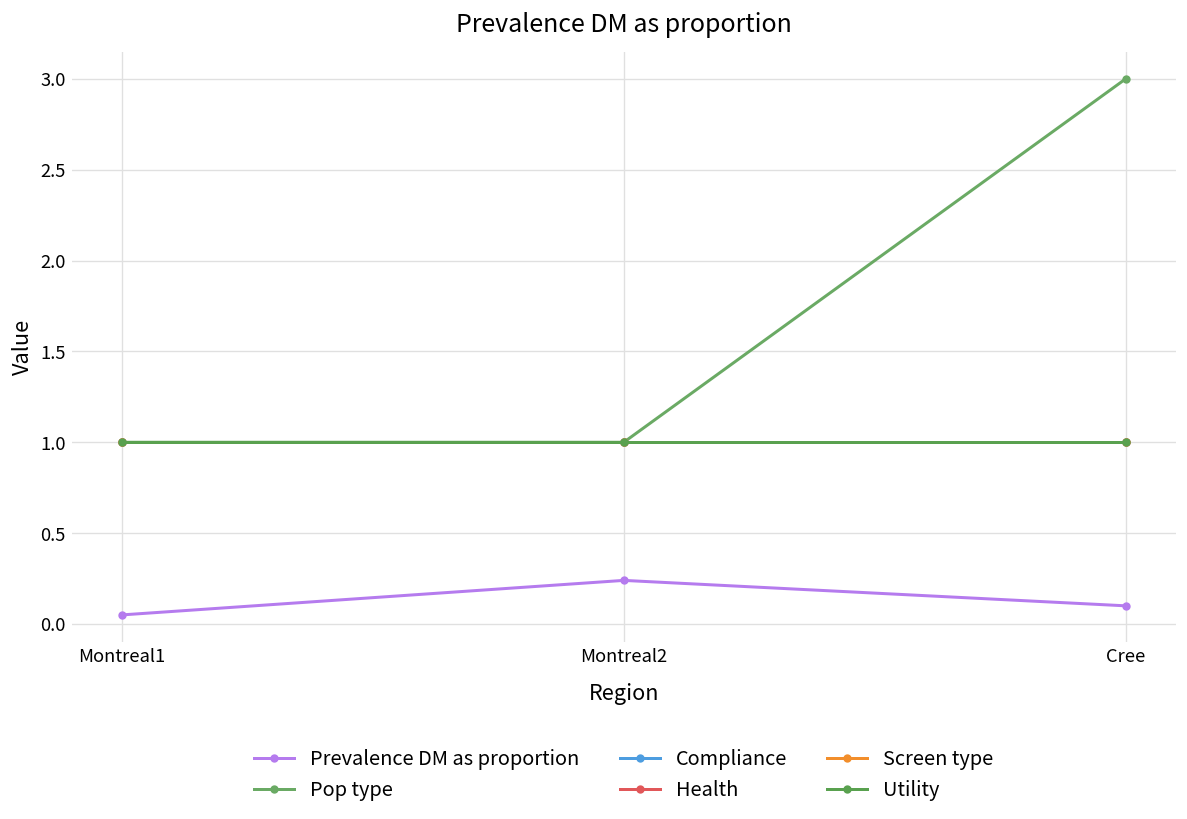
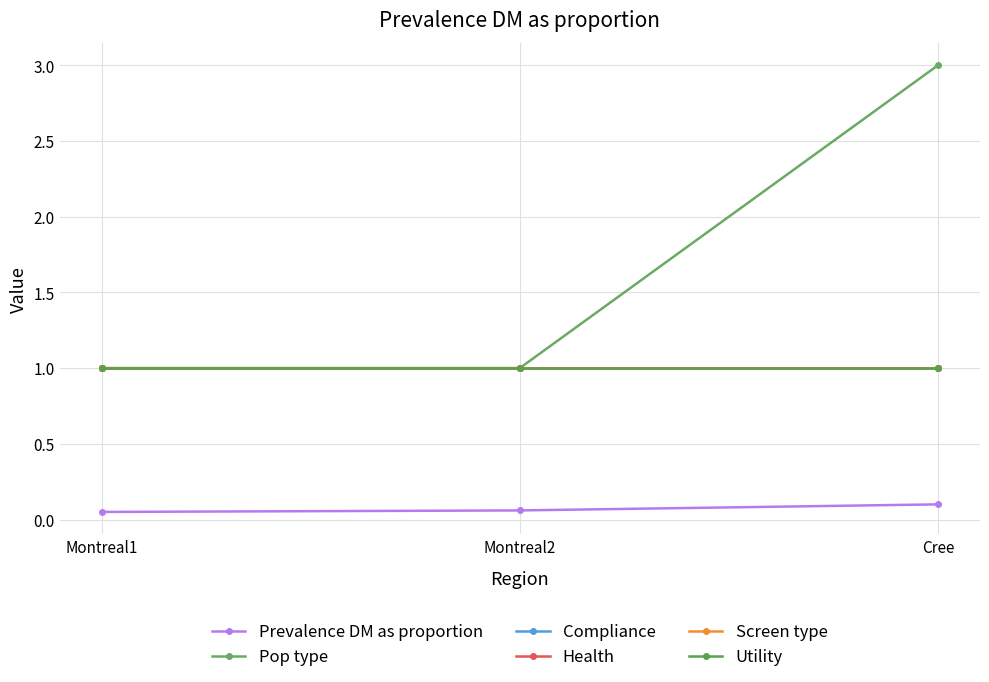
Prevalence DM as proportion, Montreal2: 0.24 -> 0.06
